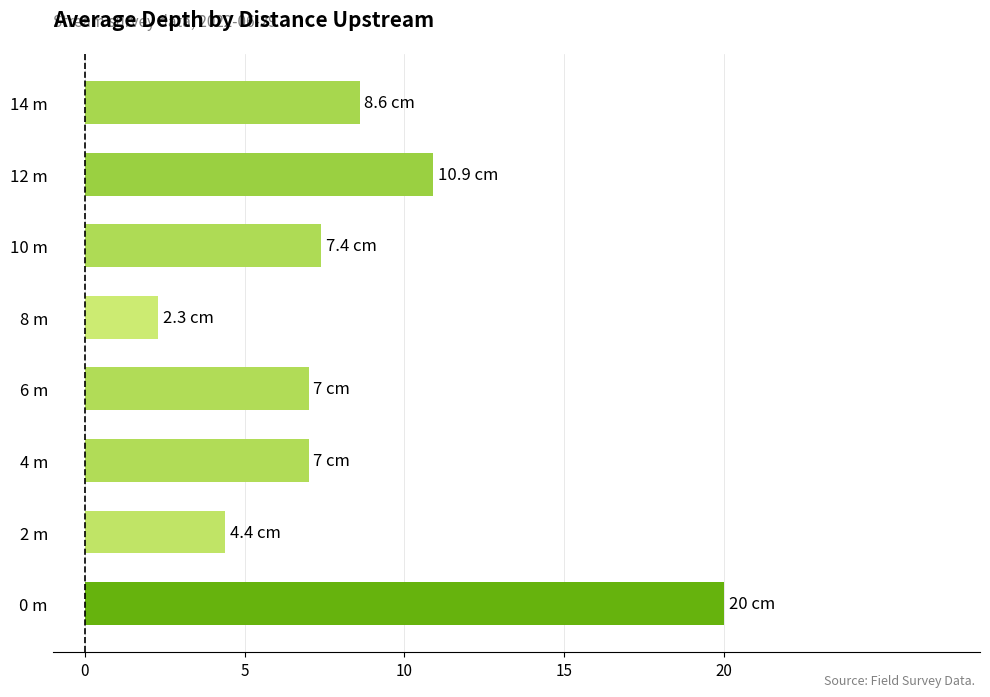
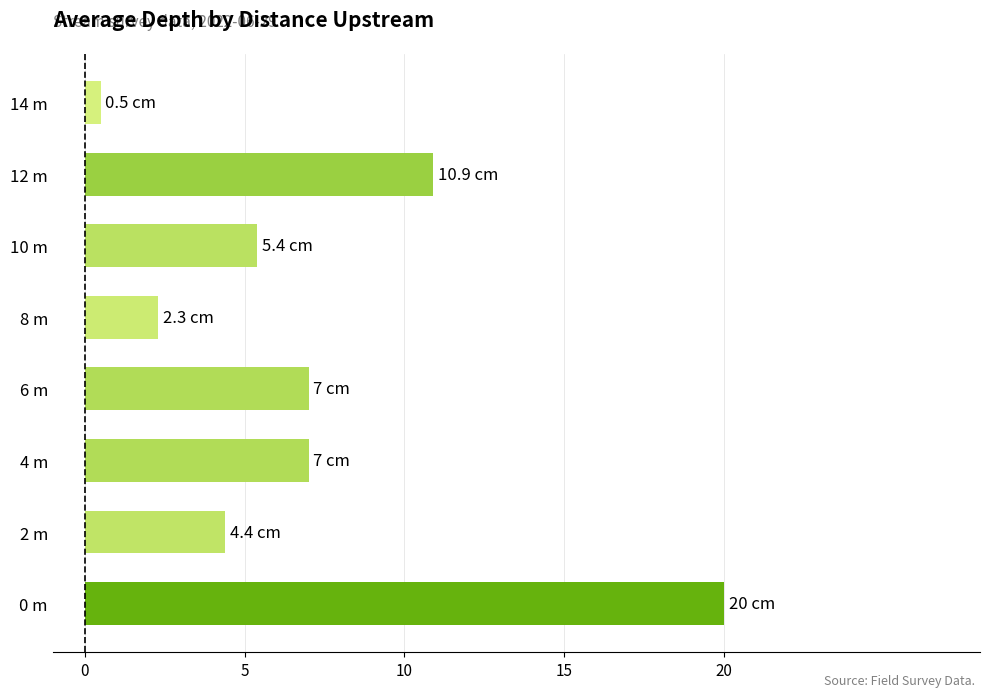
14 m: 8.6 -> 0.5
10 m: 7.4 -> 5.4
